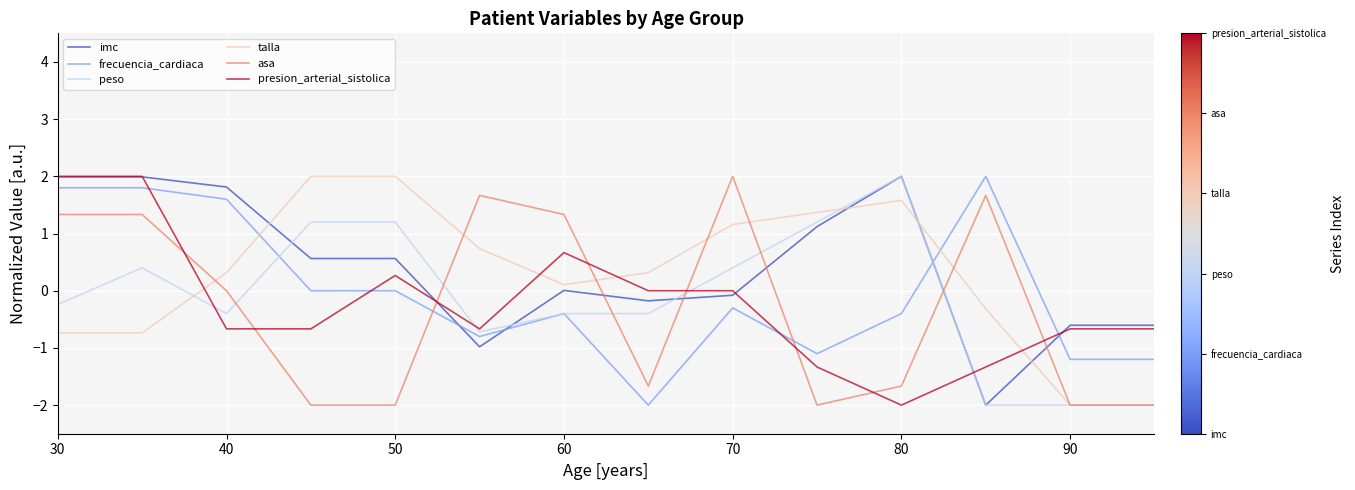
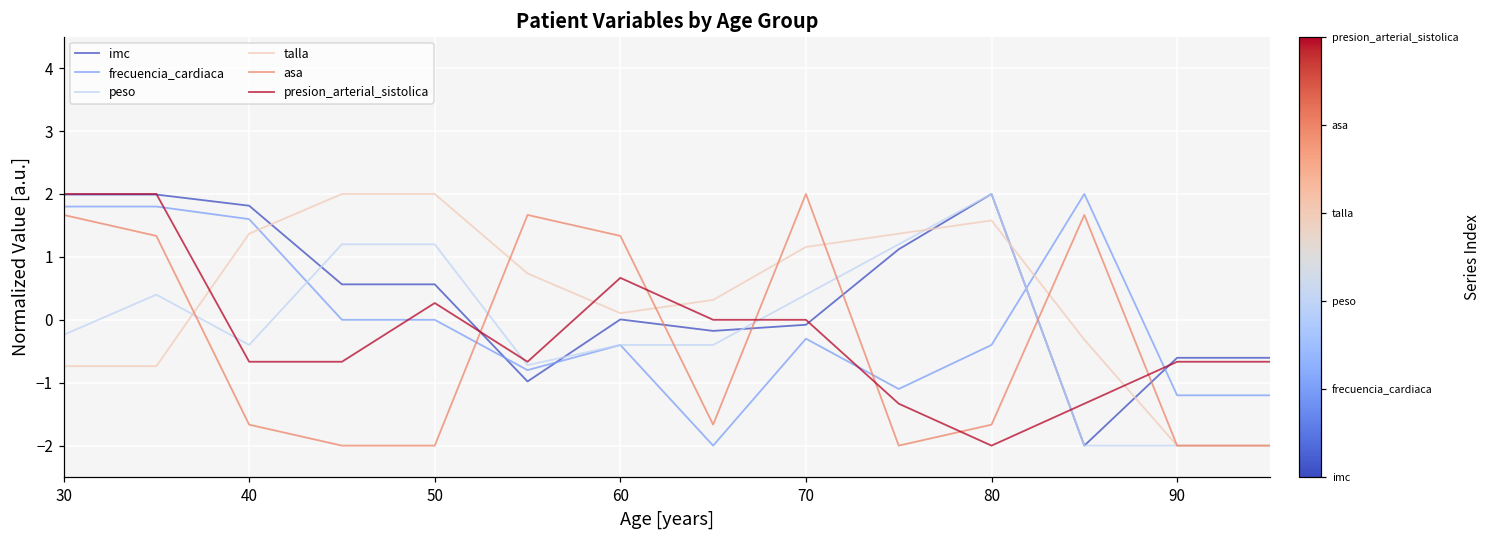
asa, 30: 1.3 -> 1.7
talla, 40: 0.3 -> 1.4
asa, 40: 0.0 -> -1.7
